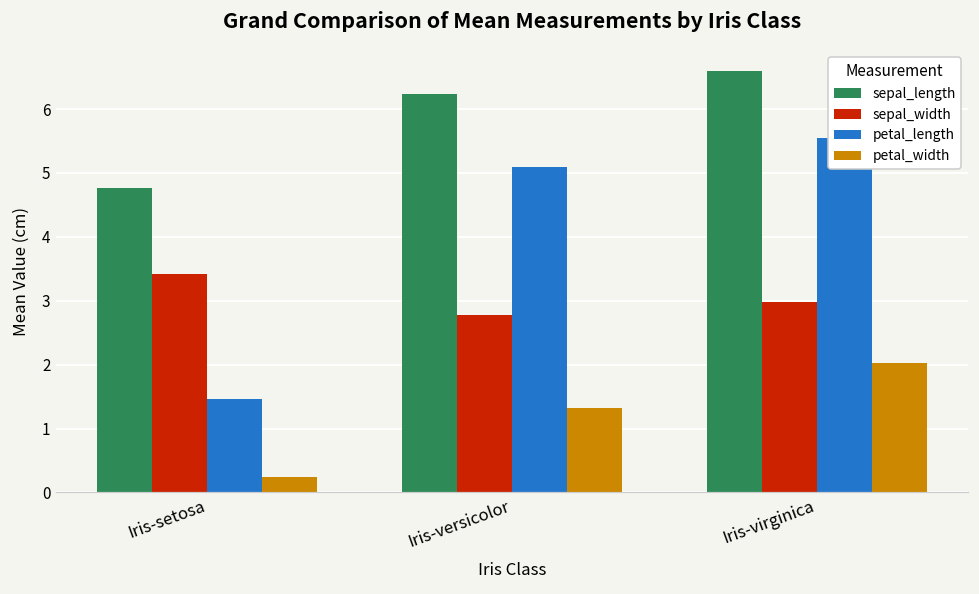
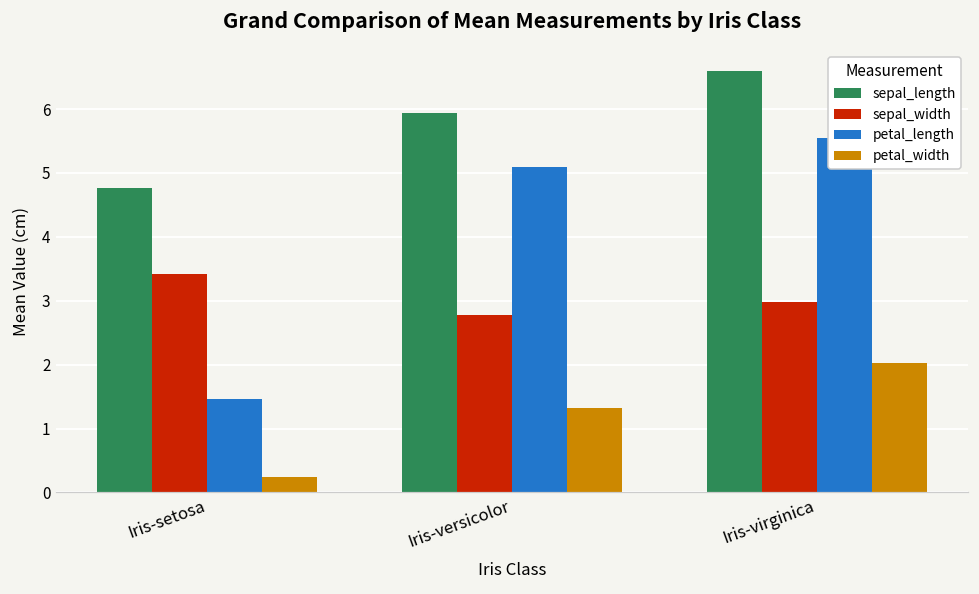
sepal_length, Iris-versicolor: 6.2 -> 5.9
